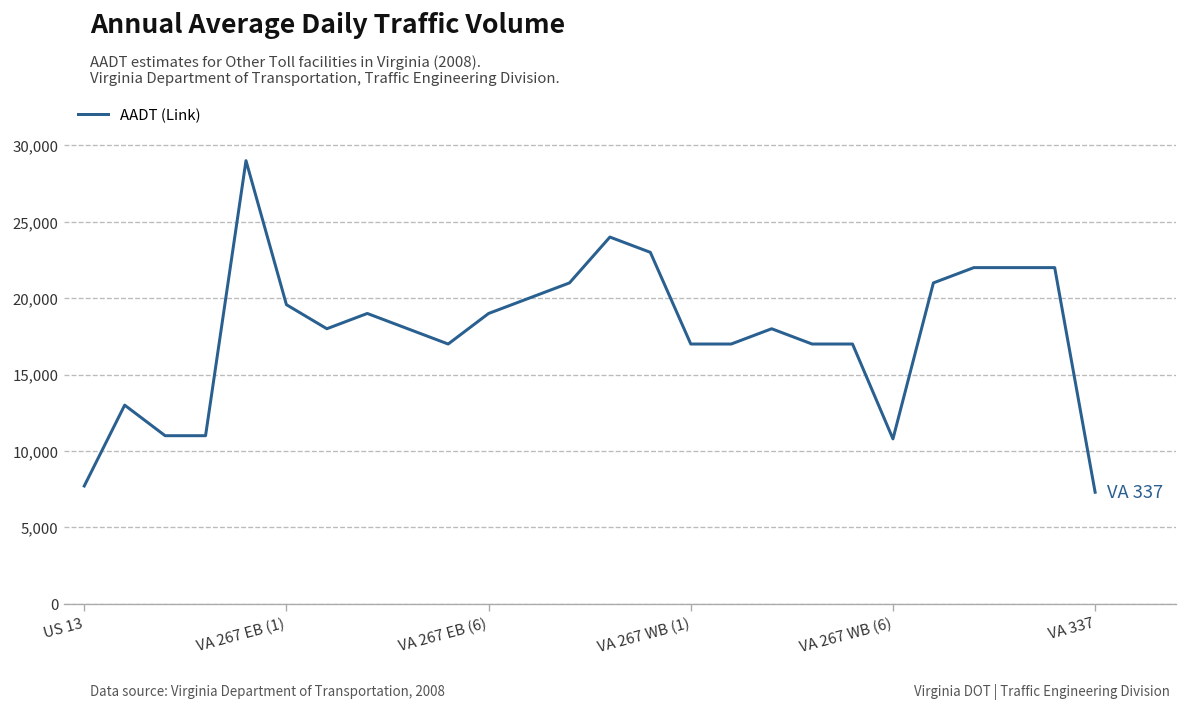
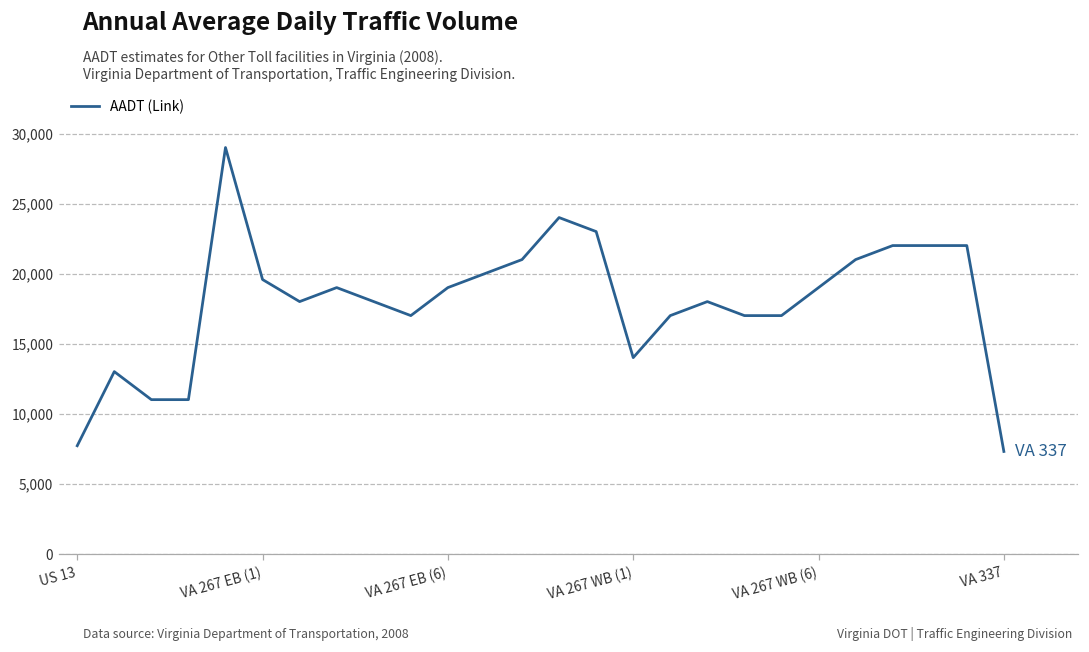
VA 267 WB (1): 17,000 -> 14,000
VA 267 WB (6): 10,800 -> 19,000
